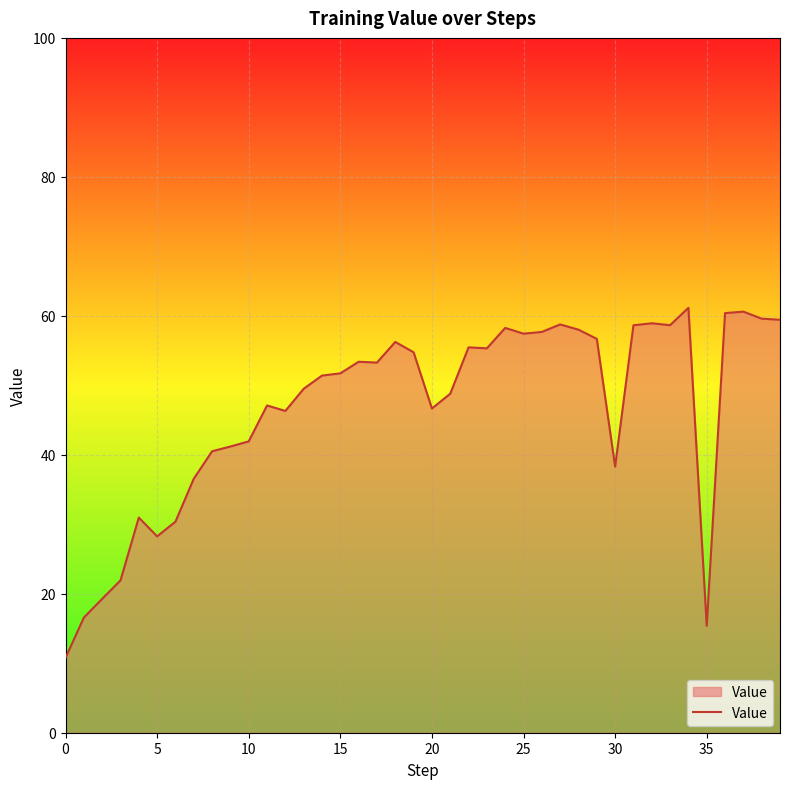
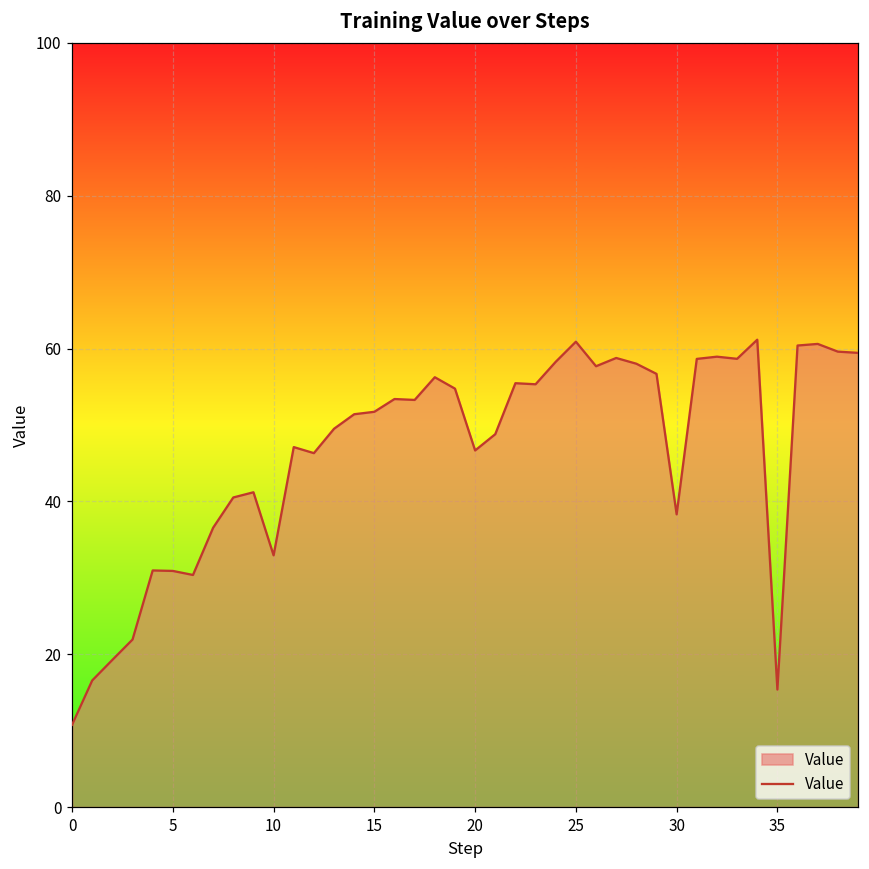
5: 28 -> 31
10: 42 -> 33
25: 57 -> 61
